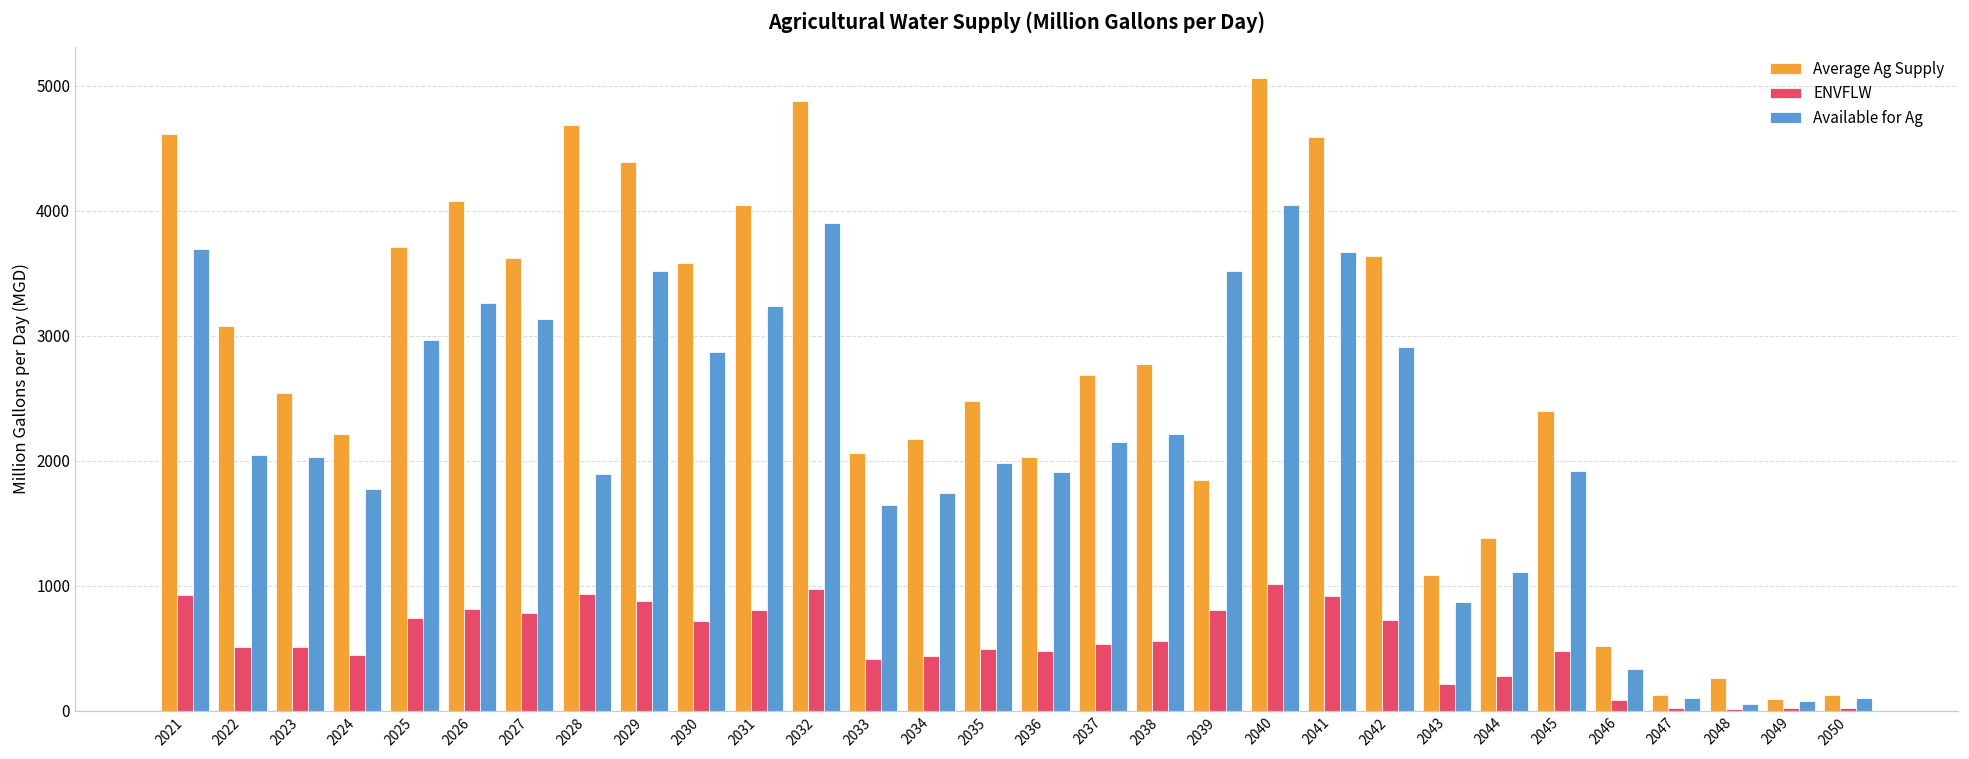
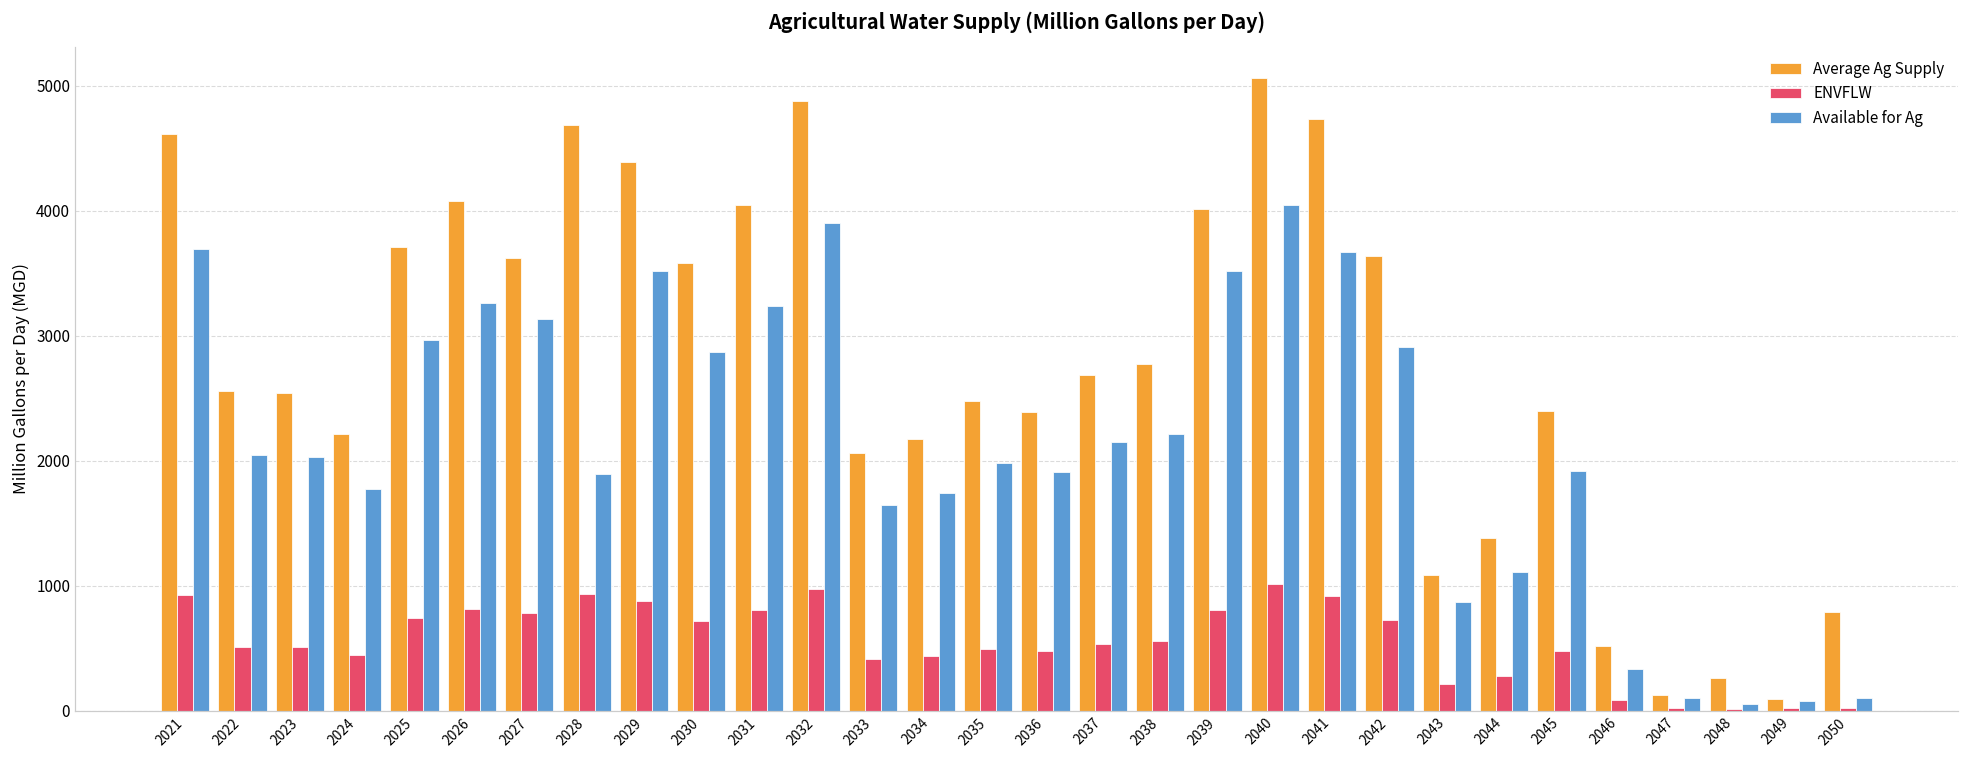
Average Ag Supply, 2022: 3080 -> 2560
Average Ag Supply, 2036: 2030 -> 2390
Average Ag Supply, 2039: 1850 -> 4020
Average Ag Supply, 2041: 4590 -> 4730
Average Ag Supply, 2050: 130 -> 790
